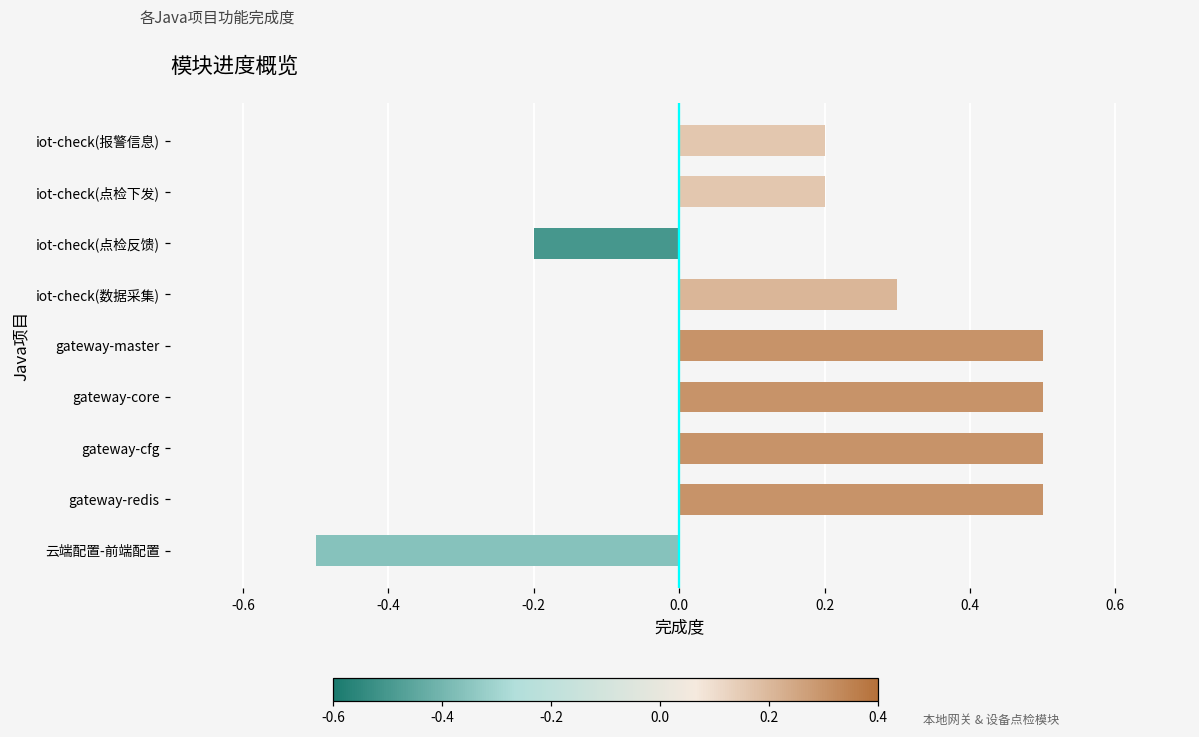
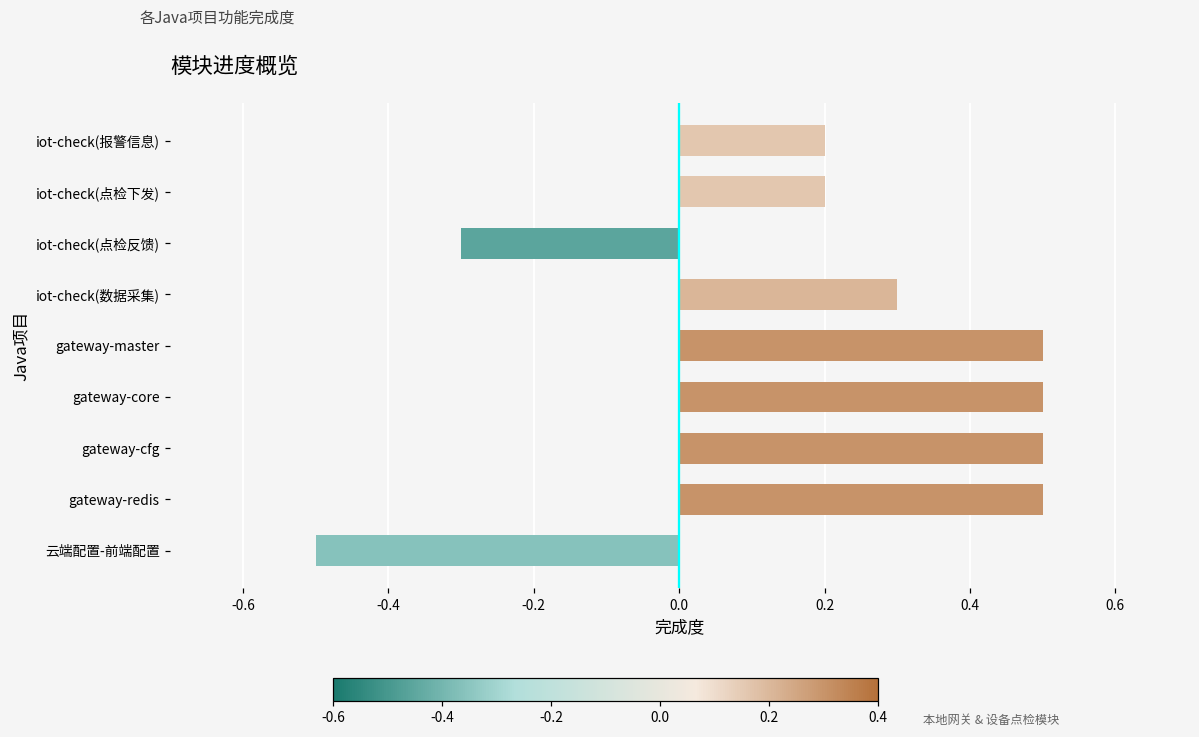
iot-check(点检反馈): -0.20 -> -0.30
